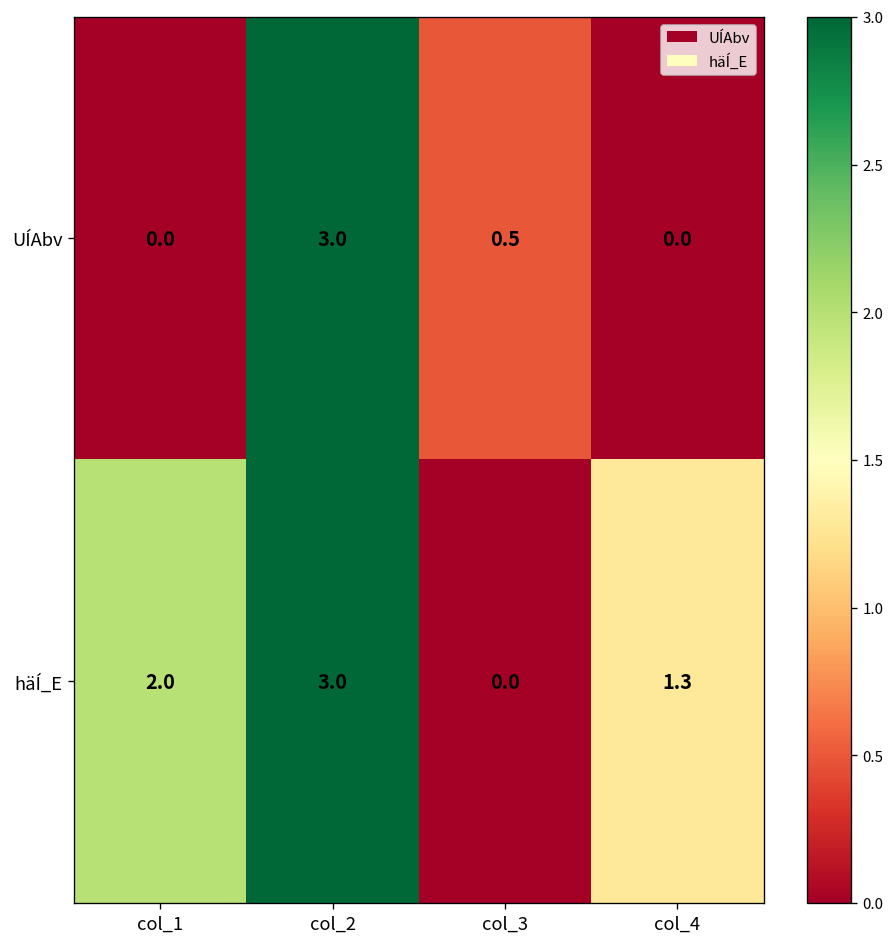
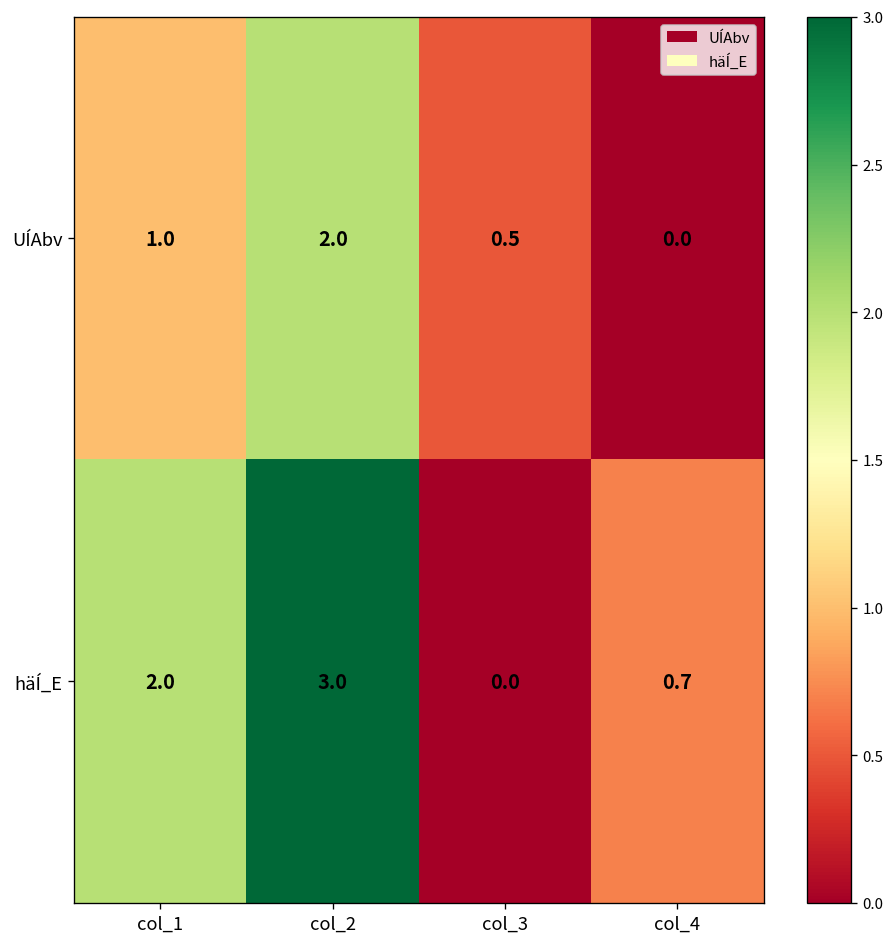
UÍAbv, col_1: 0.0 -> 1.0
UÍAbv, col_2: 3.0 -> 2.0
häÍ_E, col_4: 1.3 -> 0.7
